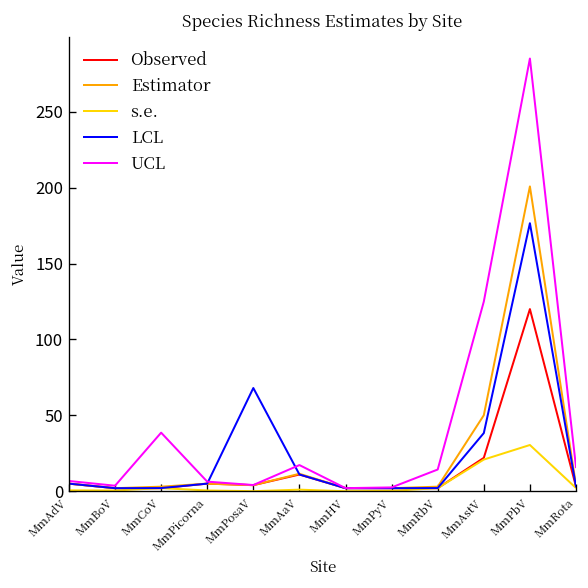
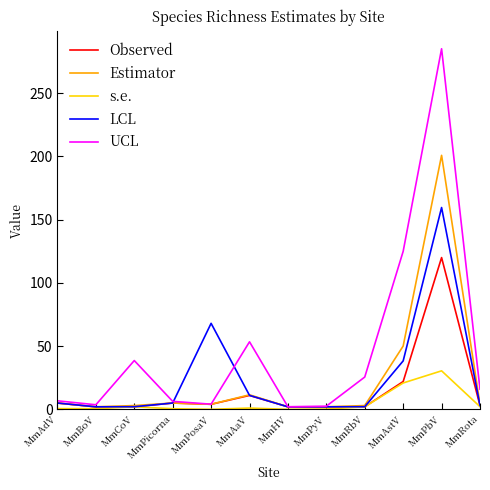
UCL, MmAaV: 17 -> 53
UCL, MmRbV: 14 -> 26
LCL, MmPbV: 177 -> 160
